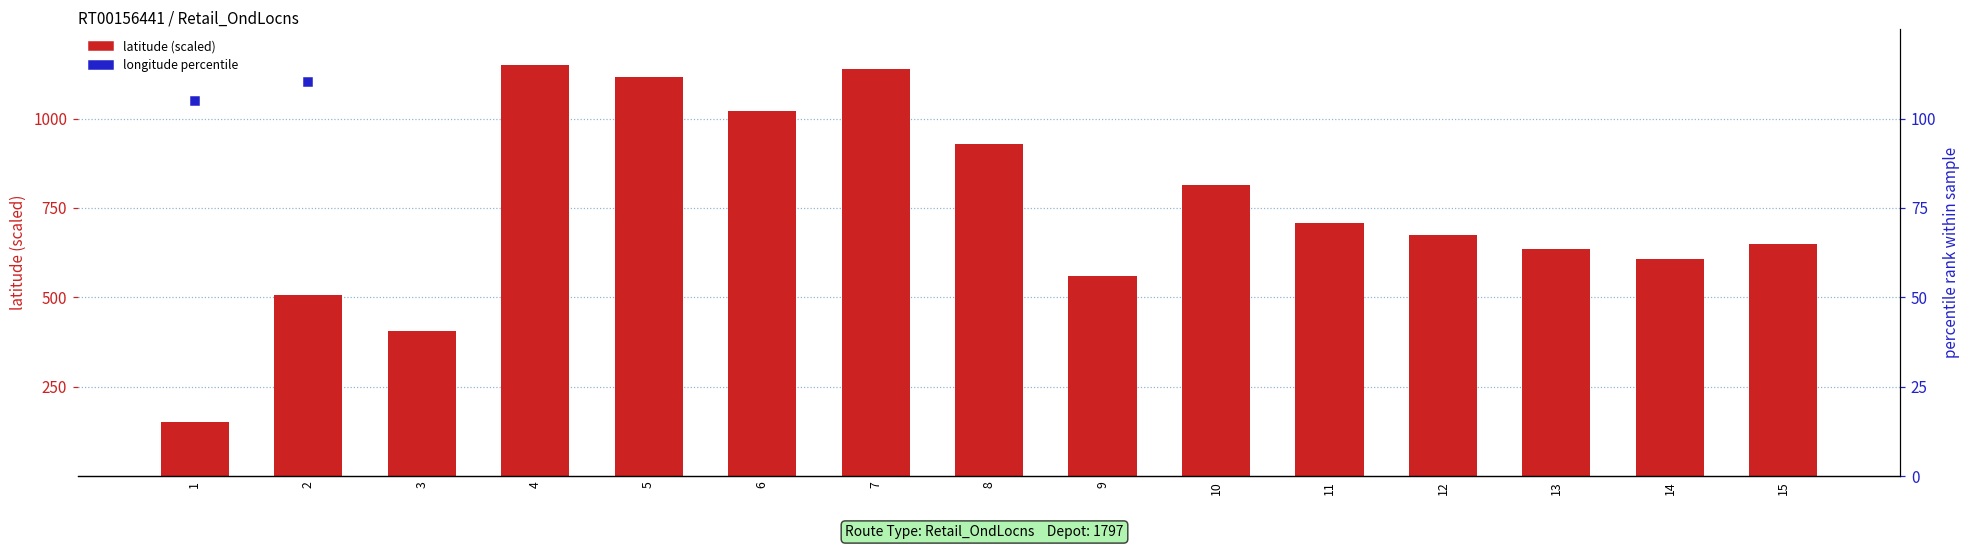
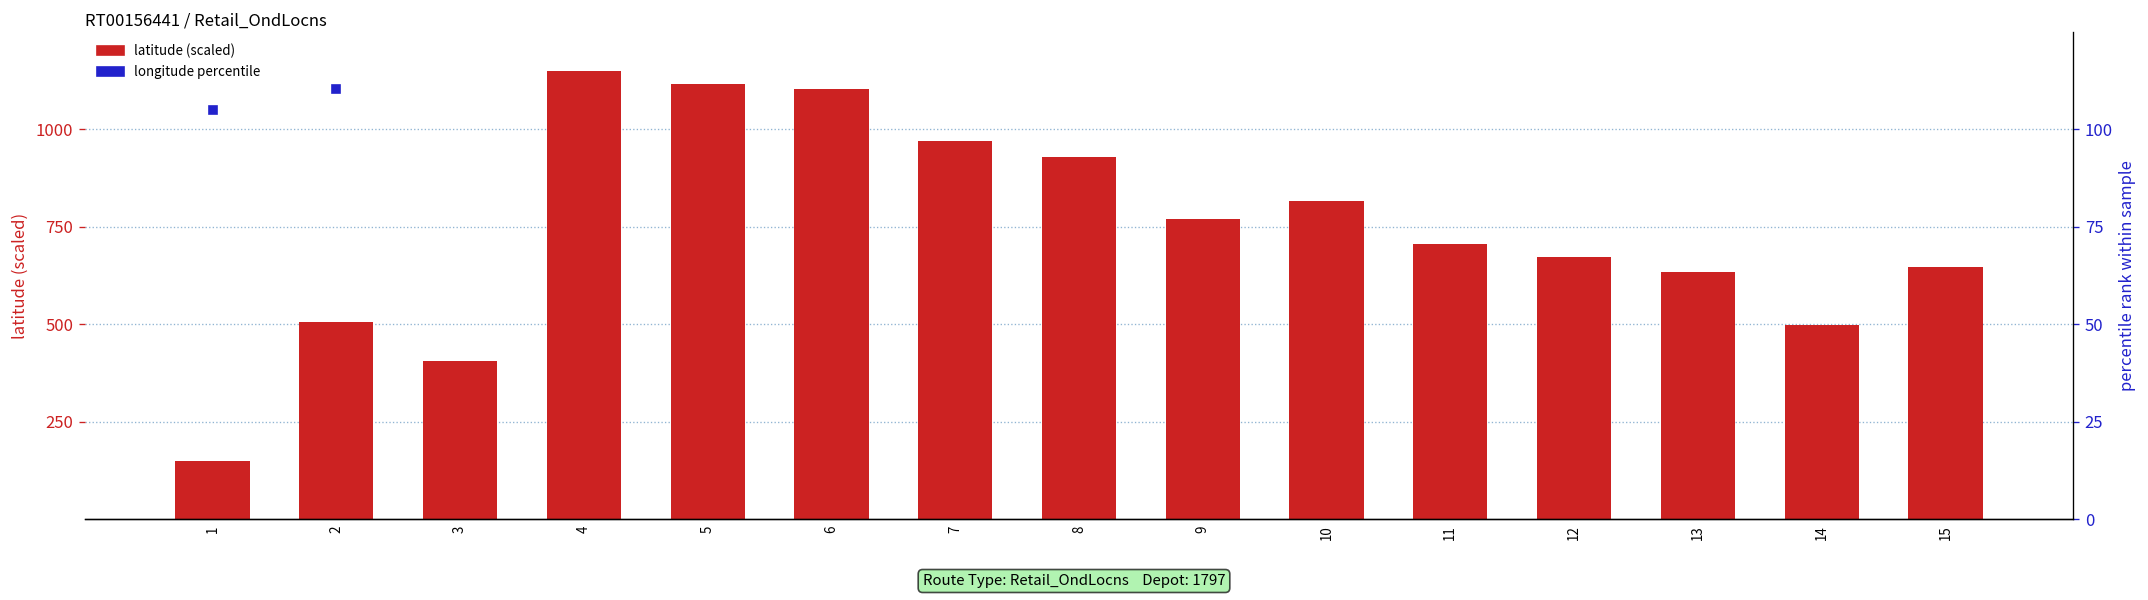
latitude (scaled), 6: 1020 -> 1100
latitude (scaled), 7: 1140 -> 970
latitude (scaled), 9: 560 -> 770
latitude (scaled), 14: 610 -> 500
